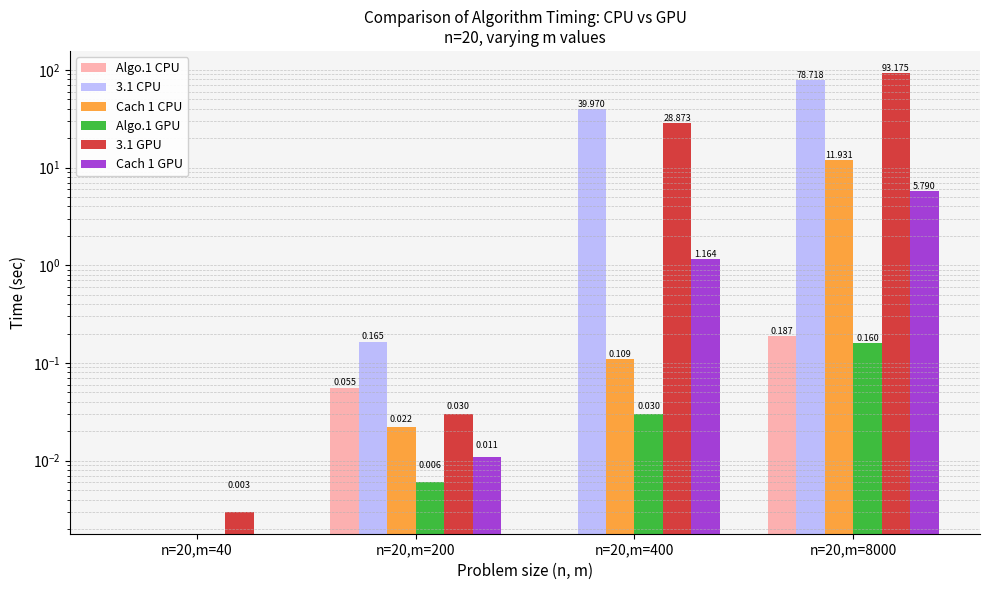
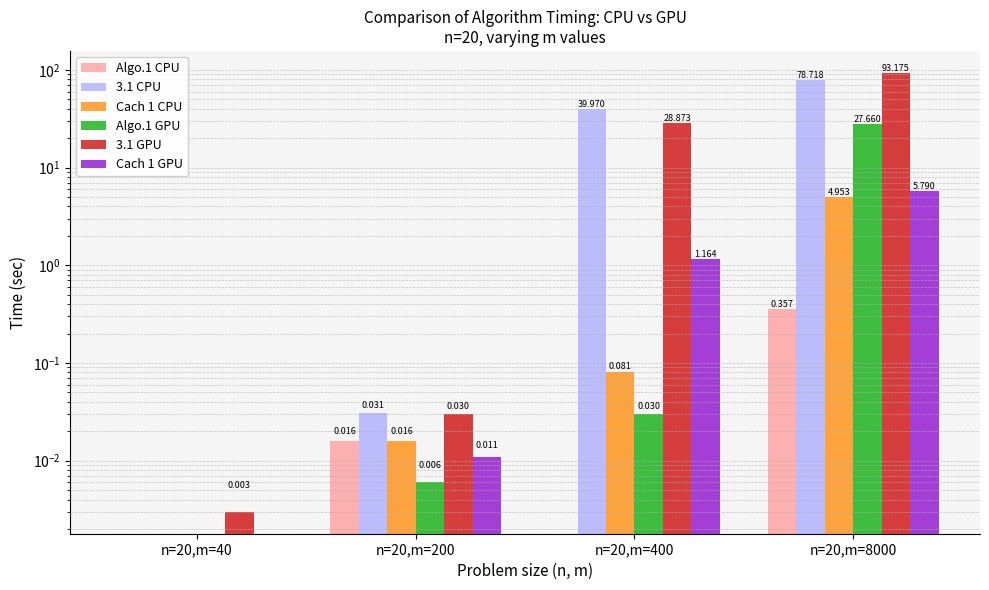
Algo.1 CPU, n=20,m=200: 0.055 -> 0.016
3.1 CPU, n=20,m=200: 0.165 -> 0.031
Cach 1 CPU, n=20,m=200: 0.022 -> 0.016
Cach 1 CPU, n=20,m=400: 0.109 -> 0.081
Algo.1 CPU, n=20,m=8000: 0.187 -> 0.357
Cach 1 CPU, n=20,m=8000: 11.931 -> 4.953
Algo.1 GPU, n=20,m=8000: 0.160 -> 27.660
